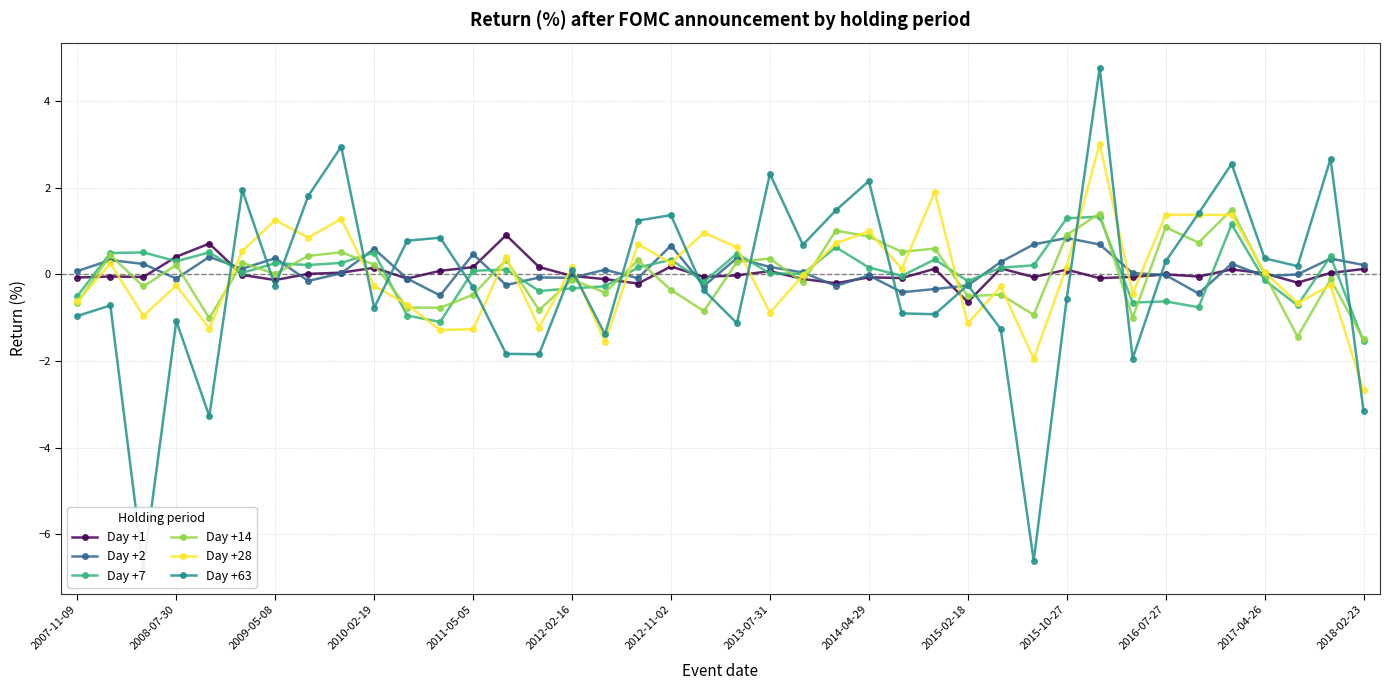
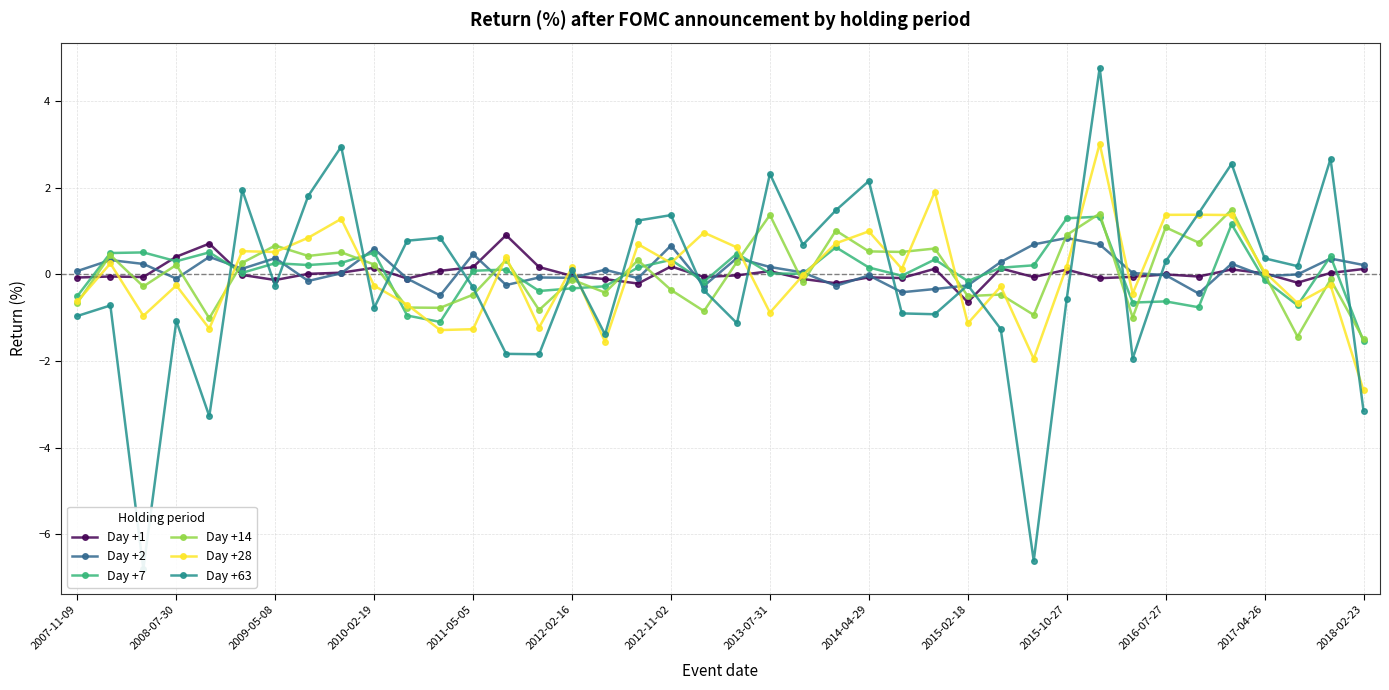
Day +14, 2009-05-08: 0.0 -> 0.7
Day +28, 2009-05-08: 1.3 -> 0.5
Day +14, 2013-07-31: 0.4 -> 1.4
Day +14, 2014-04-29: 0.9 -> 0.5
